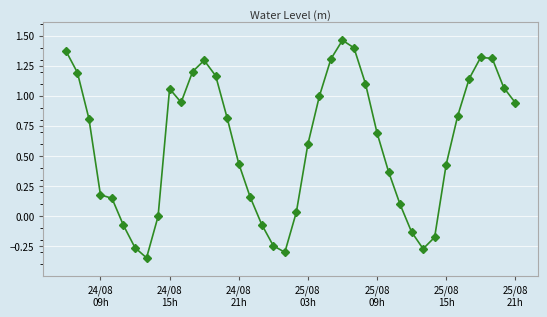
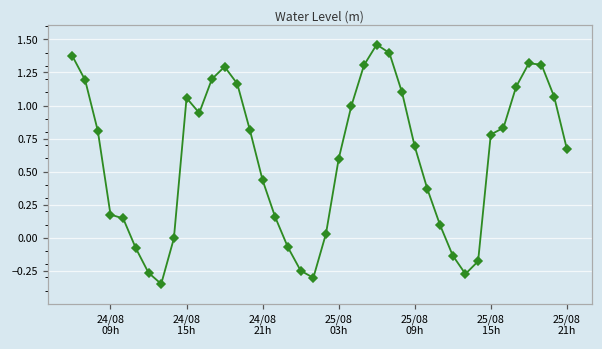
25/08 15h: 0.43 -> 0.78
25/08 21h: 0.94 -> 0.67
